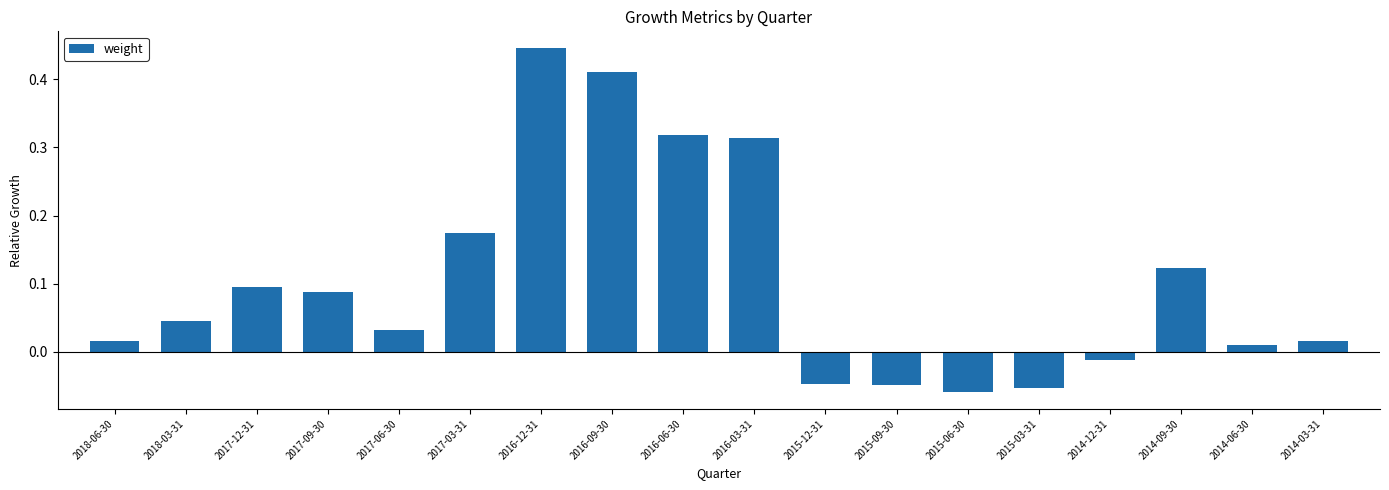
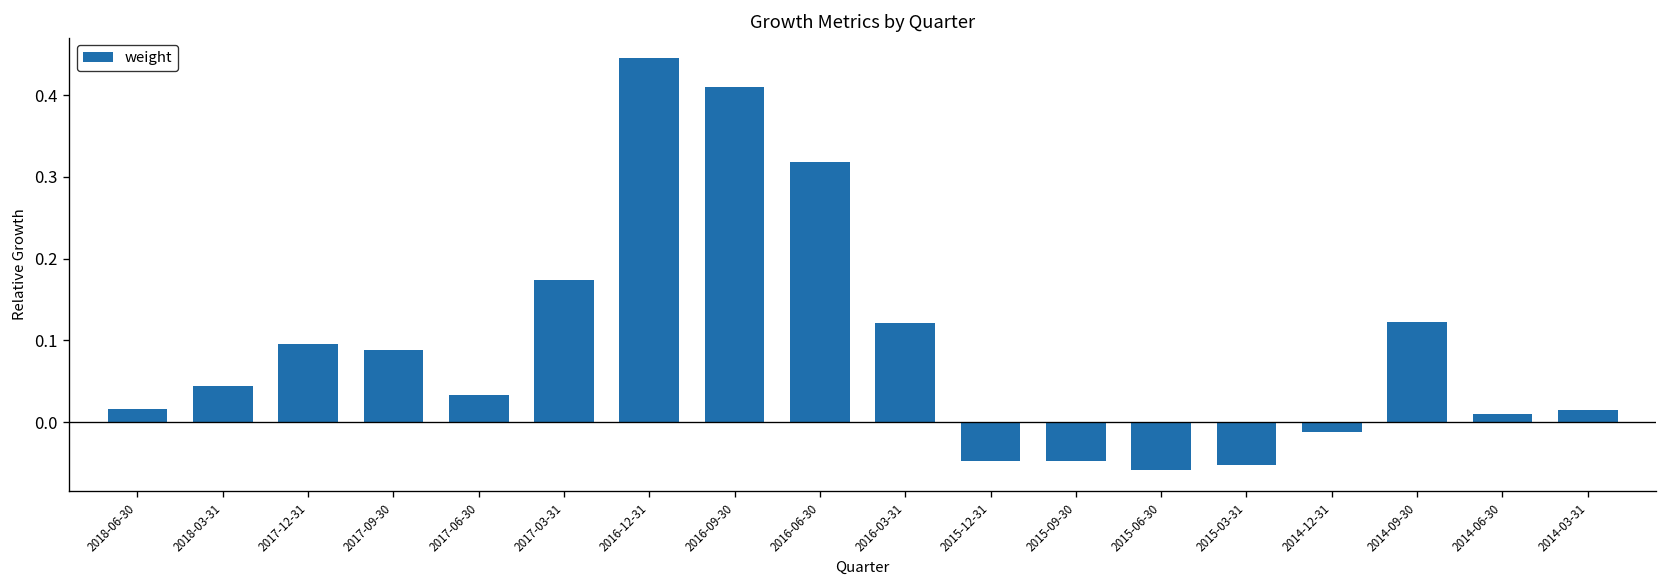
2016-03-31: 0.31 -> 0.12
